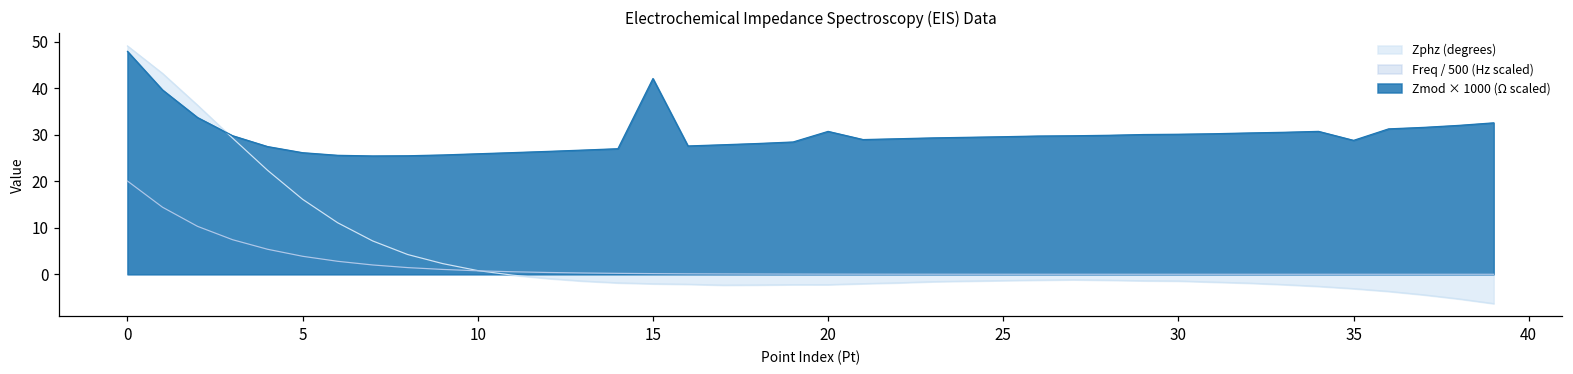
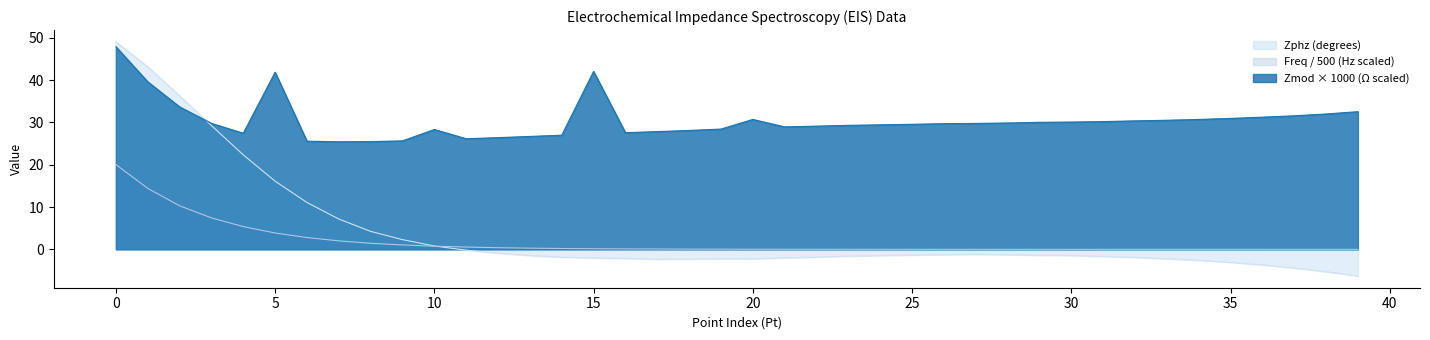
Zmod × 1000 (Ω scaled), 5: 26 -> 42
Zmod × 1000 (Ω scaled), 10: 26 -> 28
Zmod × 1000 (Ω scaled), 35: 29 -> 31
